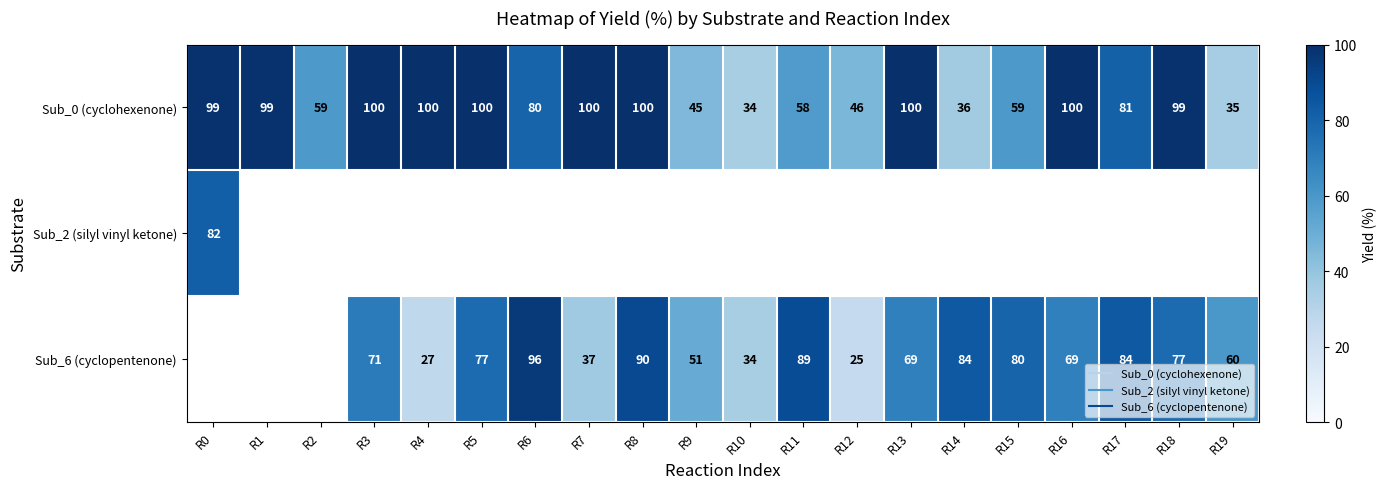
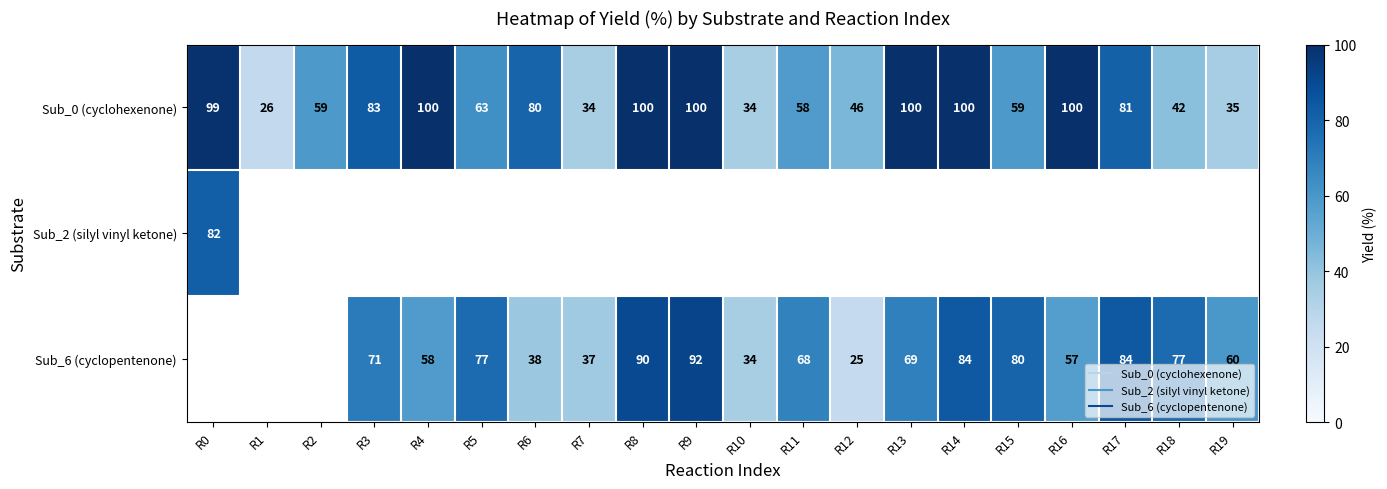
Sub_0 (cyclohexenone), R1: 99 -> 26
Sub_0 (cyclohexenone), R3: 100 -> 83
Sub_0 (cyclohexenone), R5: 100 -> 63
Sub_0 (cyclohexenone), R7: 100 -> 34
Sub_0 (cyclohexenone), R9: 45 -> 100
Sub_0 (cyclohexenone), R14: 36 -> 100
Sub_0 (cyclohexenone), R18: 99 -> 42
Sub_6 (cyclopentenone), R4: 27 -> 58
Sub_6 (cyclopentenone), R6: 96 -> 38
Sub_6 (cyclopentenone), R9: 51 -> 92
Sub_6 (cyclopentenone), R11: 89 -> 68
Sub_6 (cyclopentenone), R16: 69 -> 57
